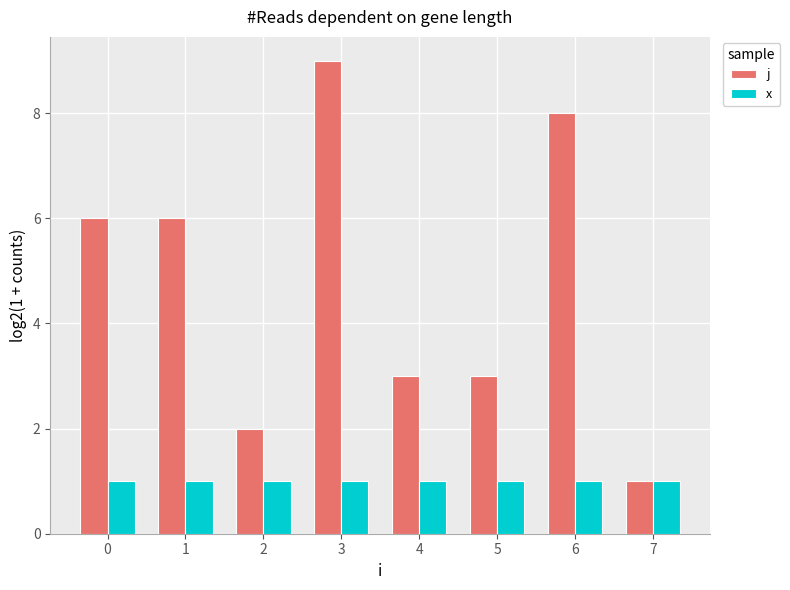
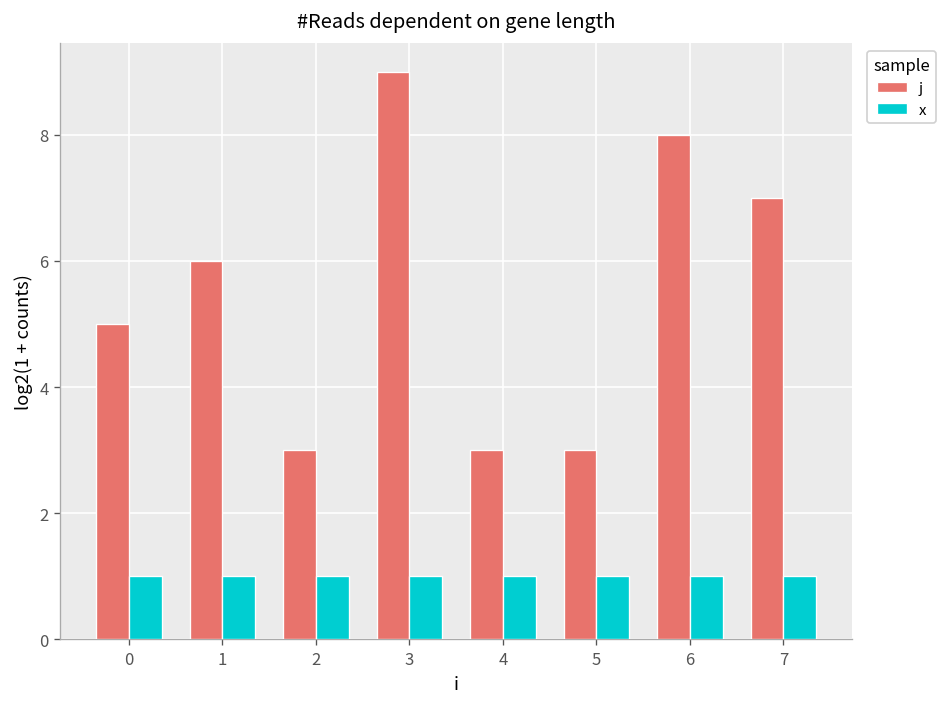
j, 0: 6 -> 5
j, 2: 2 -> 3
j, 7: 1 -> 7
